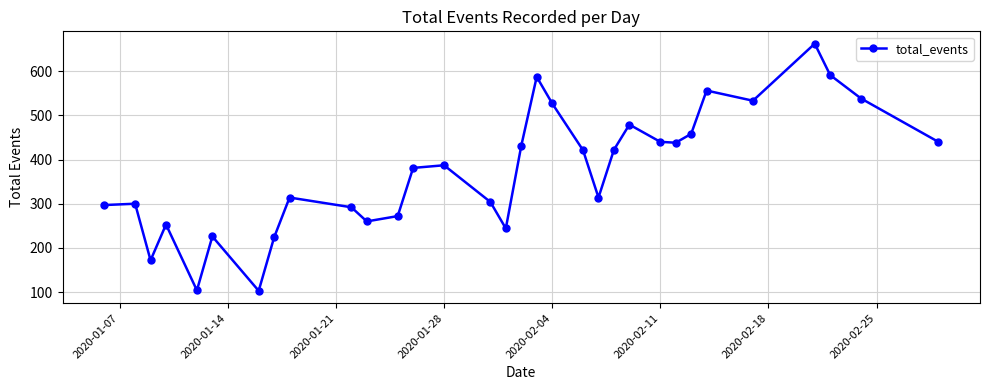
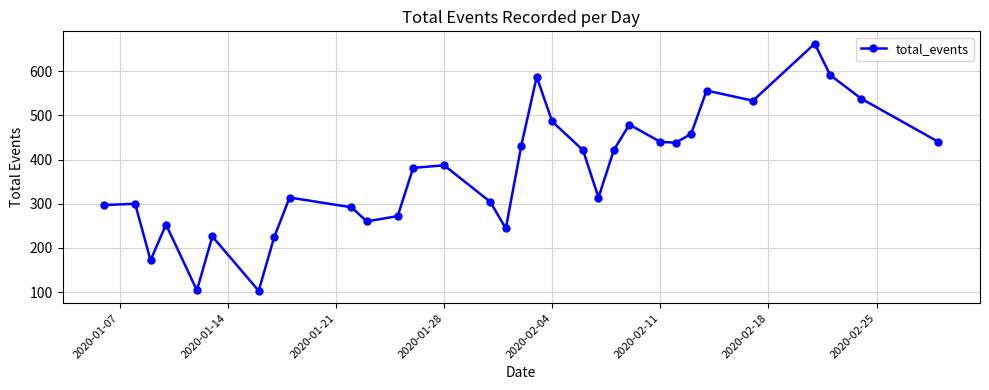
2020-02-04: 530 -> 490
